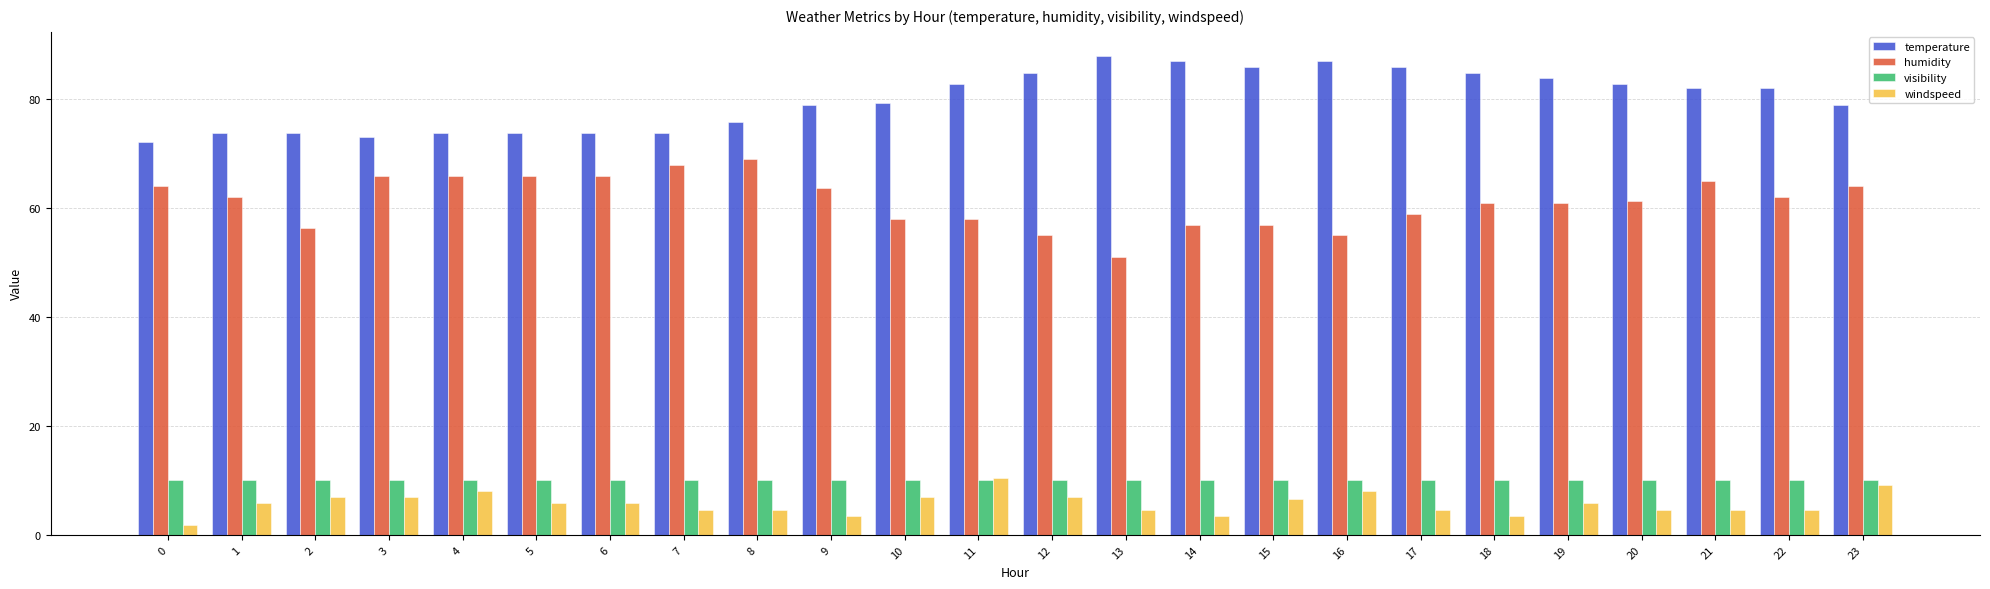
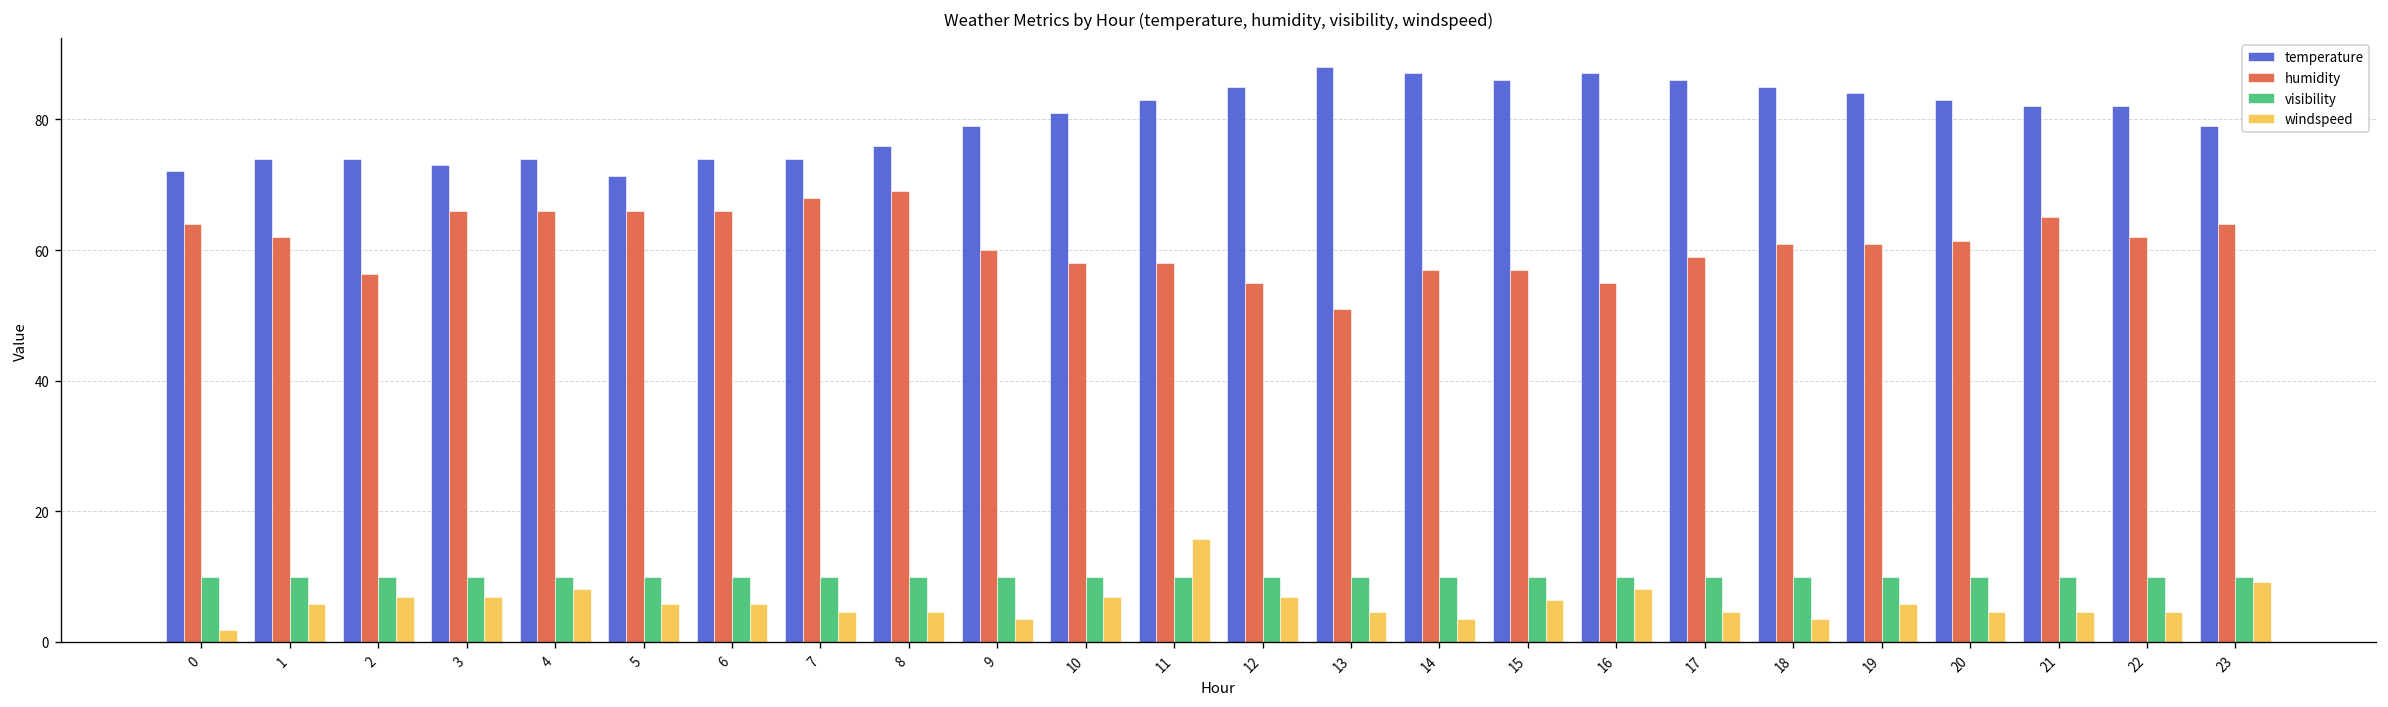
temperature, 5: 74 -> 71
humidity, 9: 64 -> 60
temperature, 10: 79 -> 81
windspeed, 11: 10 -> 16
